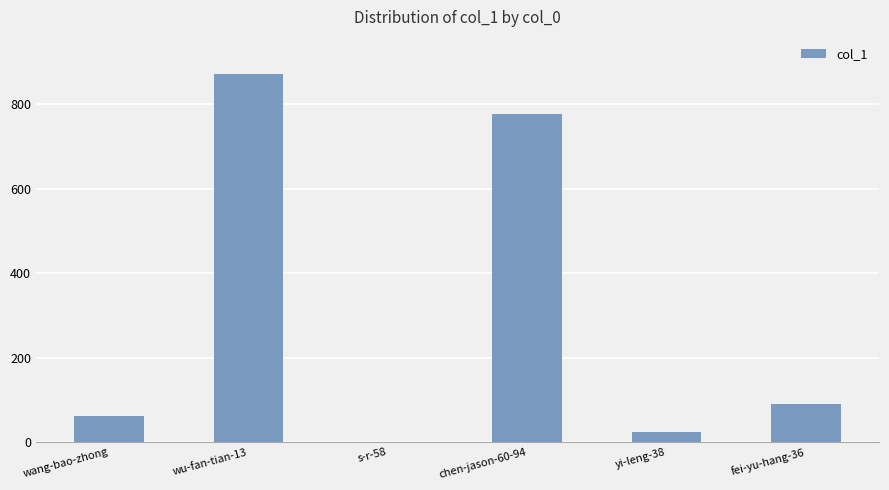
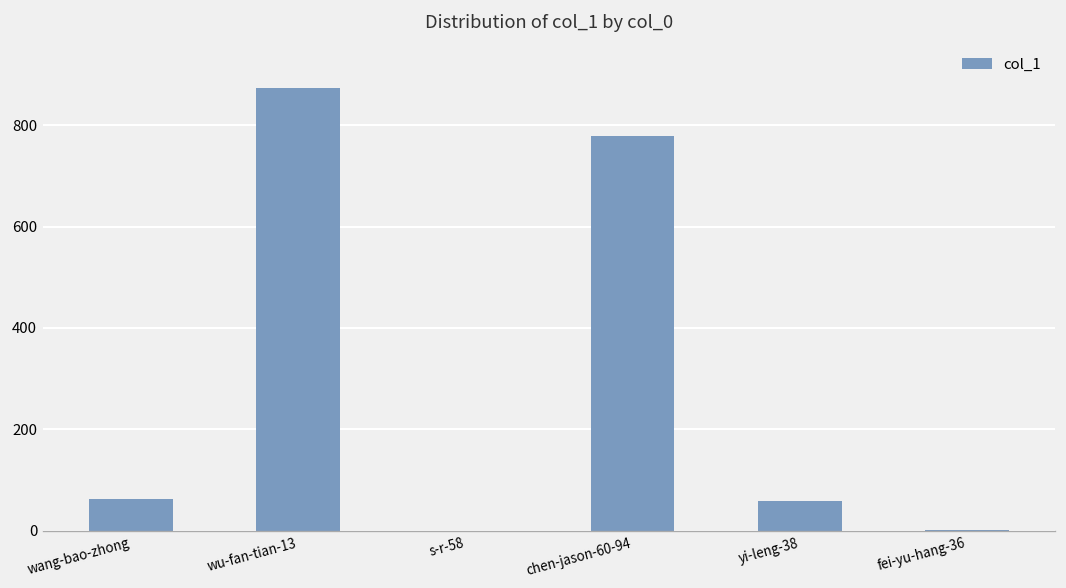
yi-leng-38: 20 -> 60
fei-yu-hang-36: 90 -> 0
